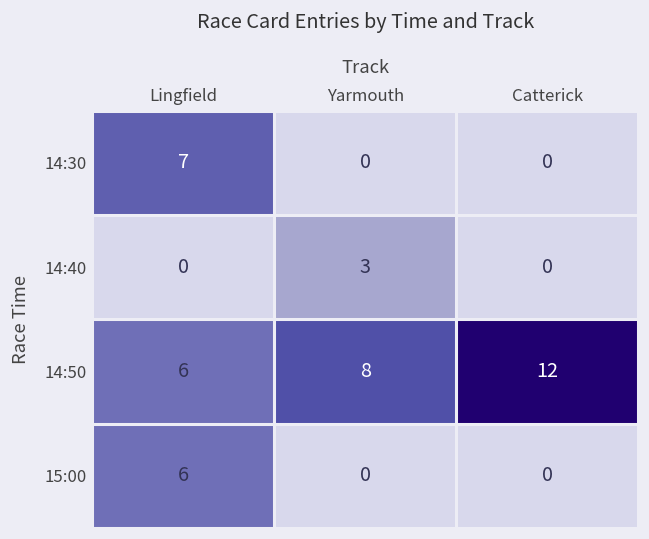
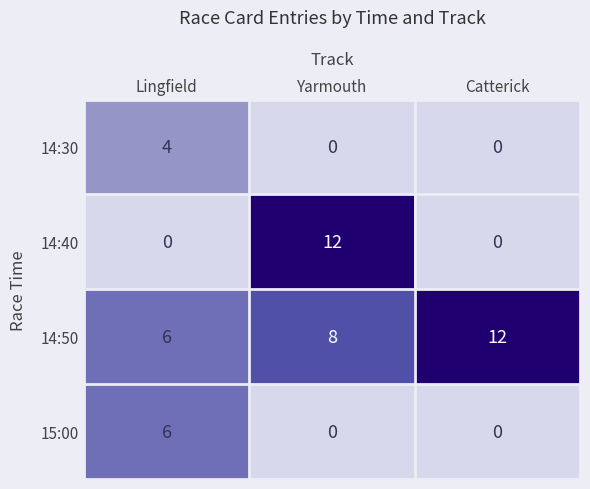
14:30, Lingfield: 7 -> 4
14:40, Yarmouth: 3 -> 12
